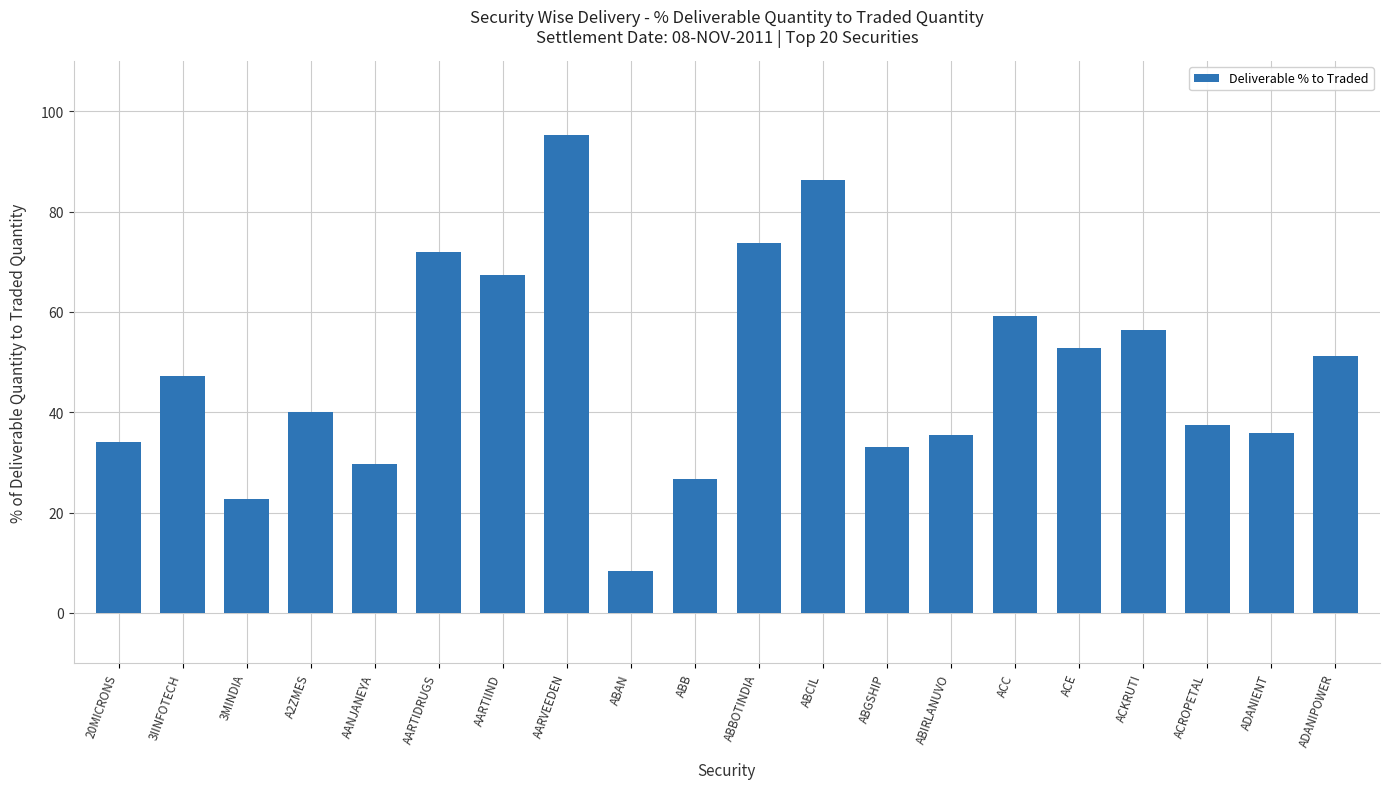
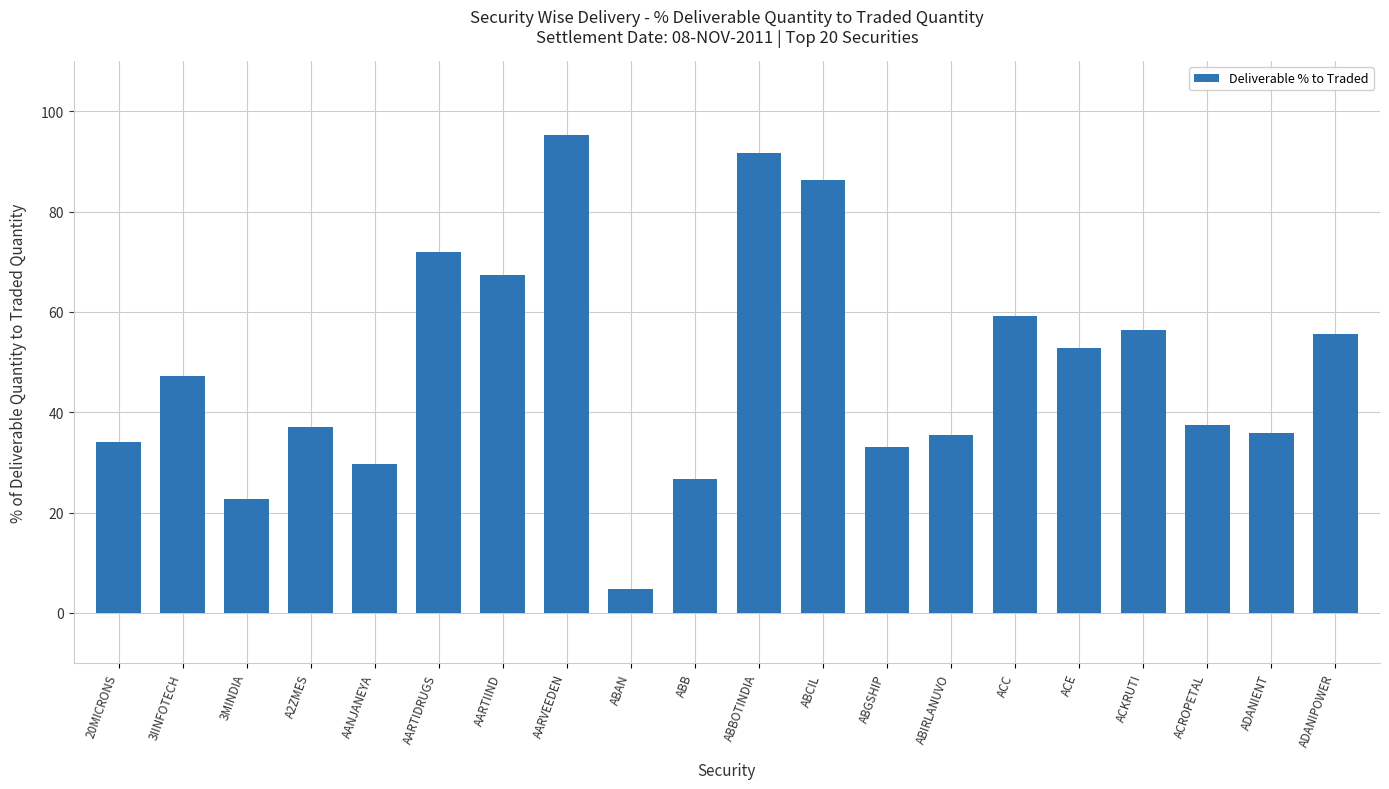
A2ZMES: 40 -> 37
ABAN: 8 -> 5
ABBOTINDIA: 74 -> 92
ADANIPOWER: 51 -> 56
